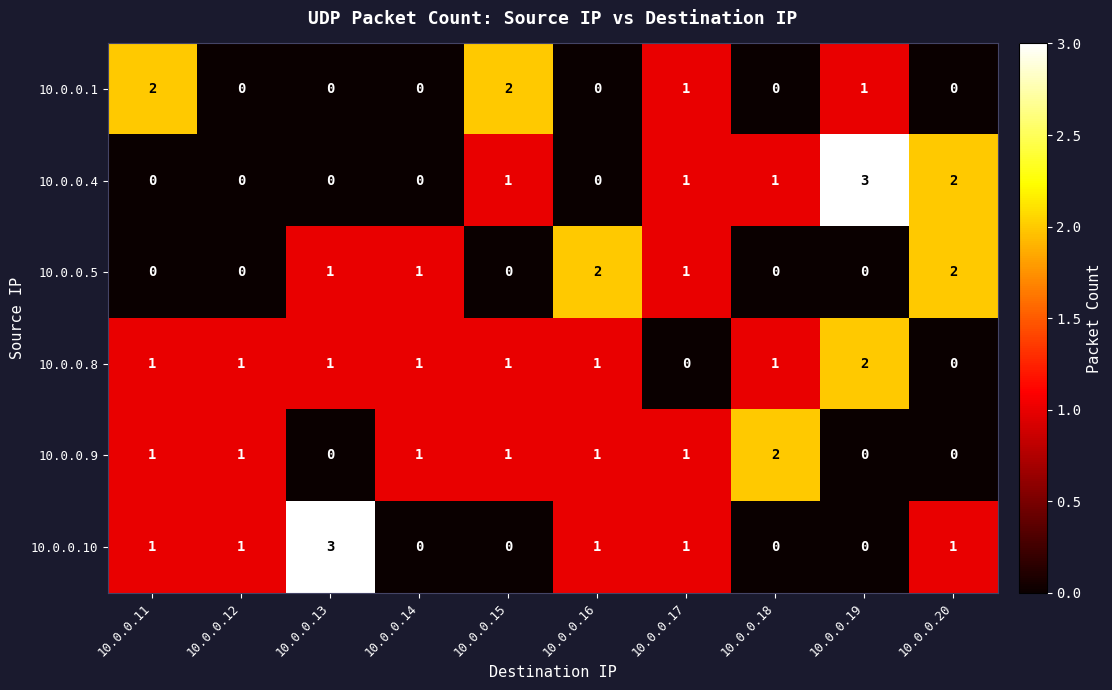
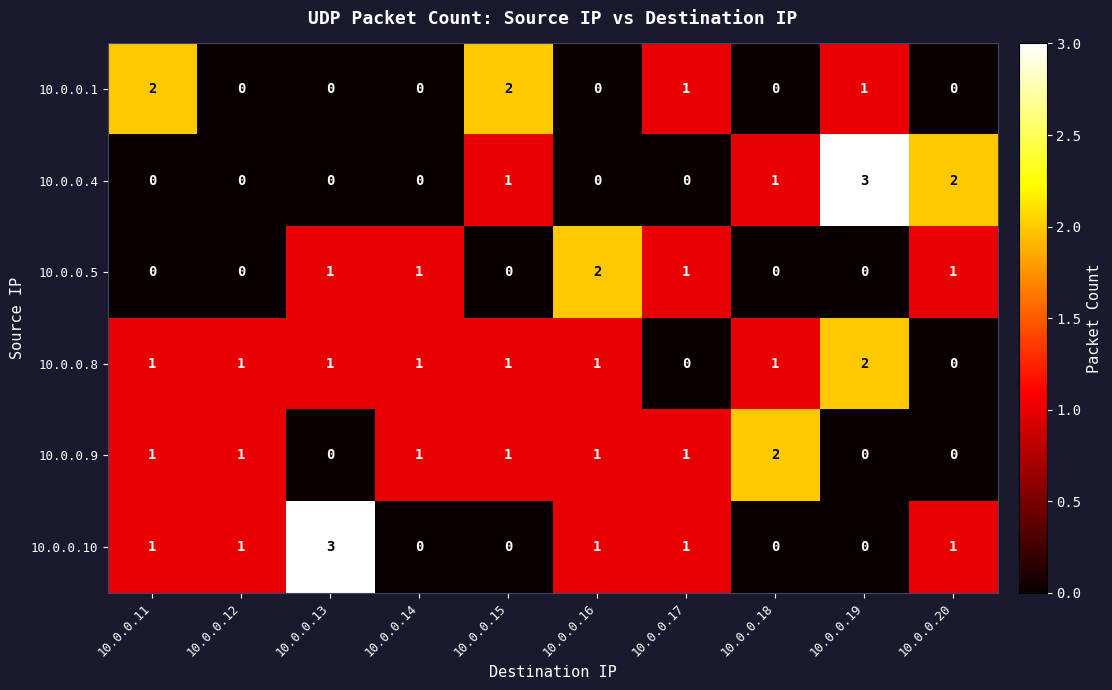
10.0.0.4, 10.0.0.17: 1 -> 0
10.0.0.5, 10.0.0.20: 2 -> 1
